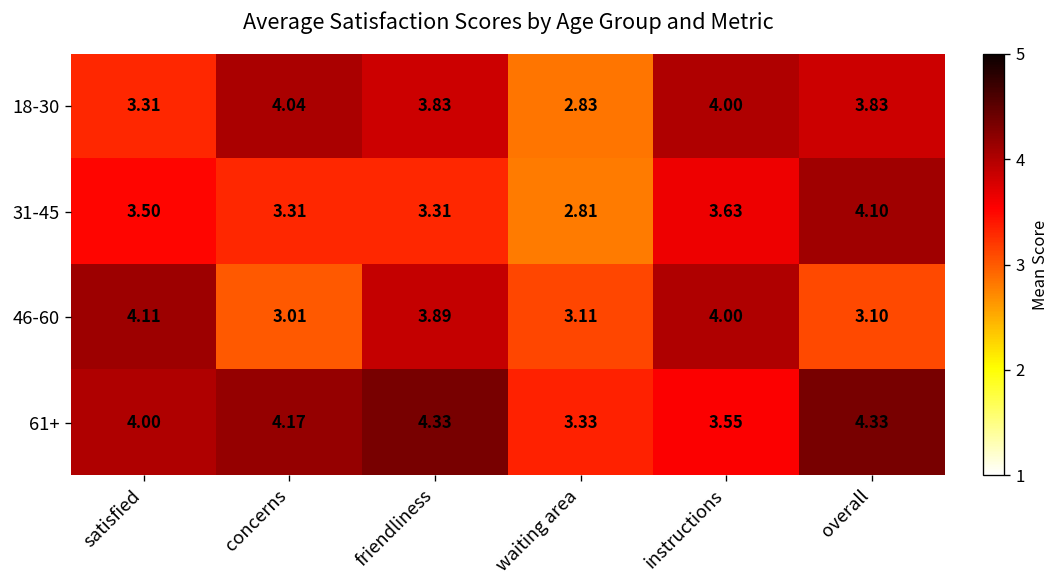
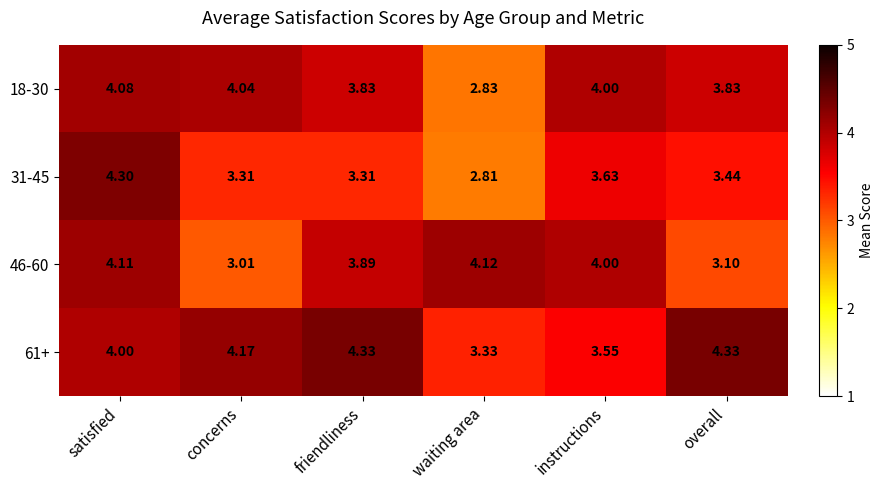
18-30, satisfied: 3.31 -> 4.08
31-45, satisfied: 3.50 -> 4.30
31-45, overall: 4.10 -> 3.44
46-60, waiting area: 3.11 -> 4.12
